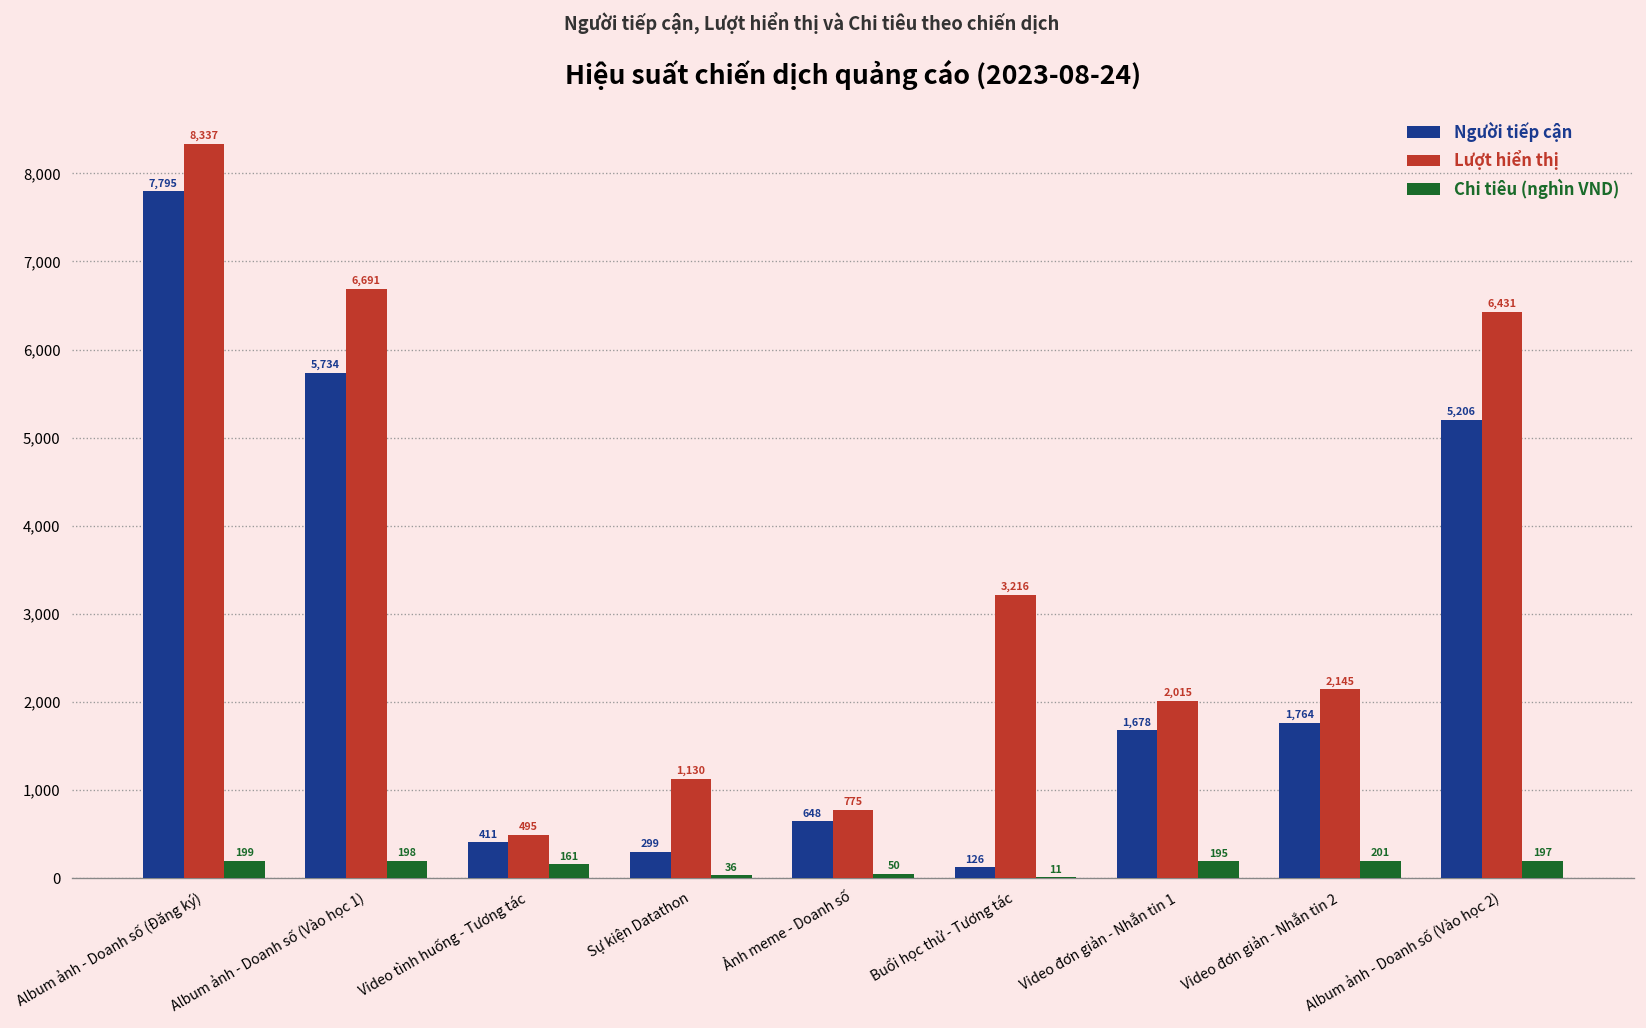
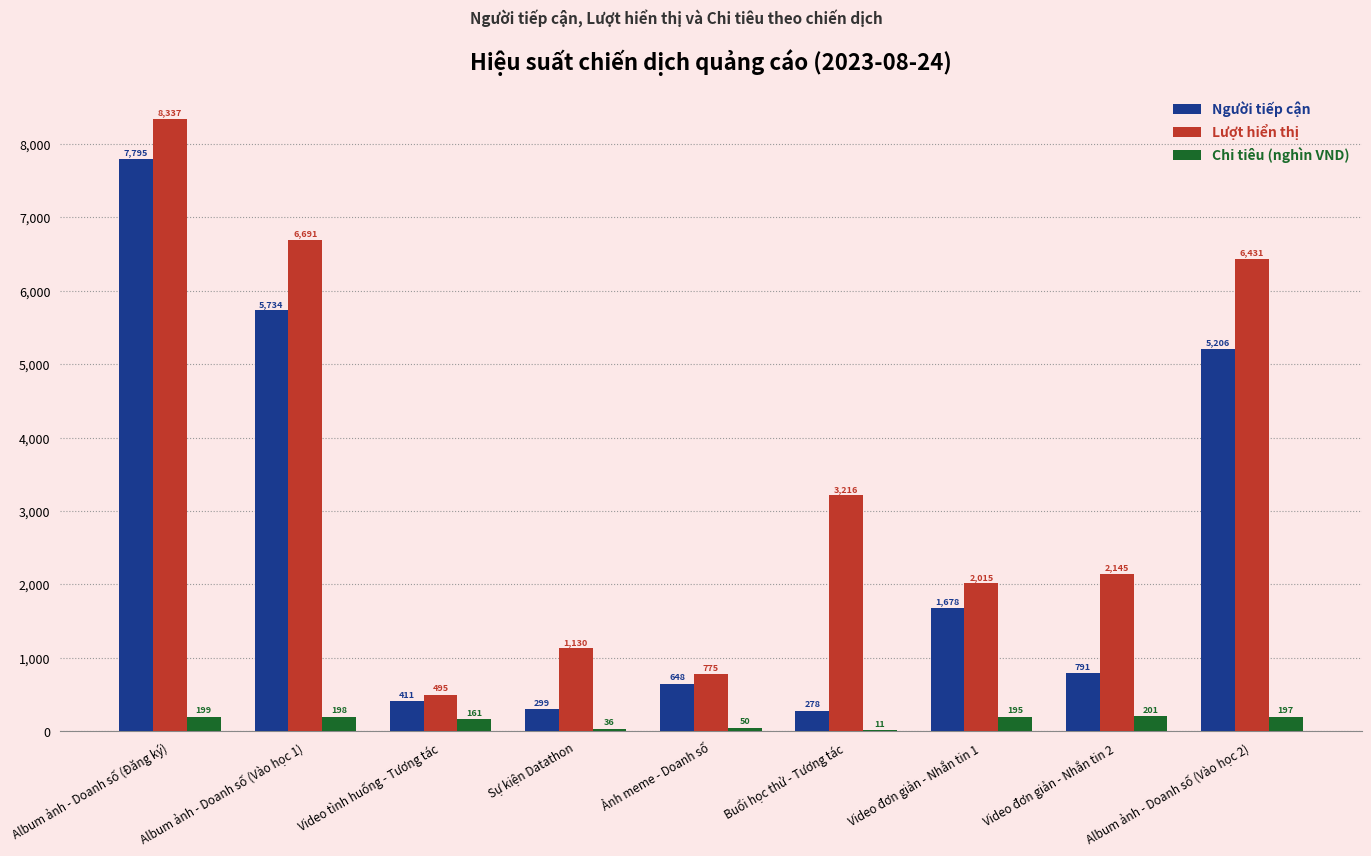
Người tiếp cận, Buổi học thử - Tương tác: 126 -> 278
Người tiếp cận, Video đơn giản - Nhắn tin 2: 1,764 -> 791
